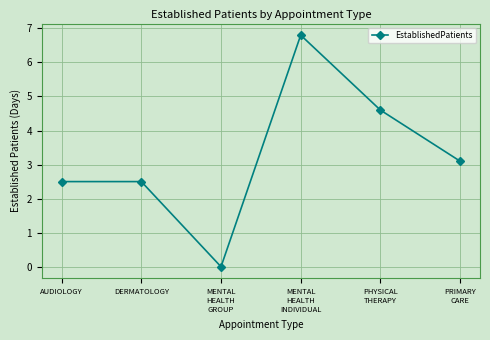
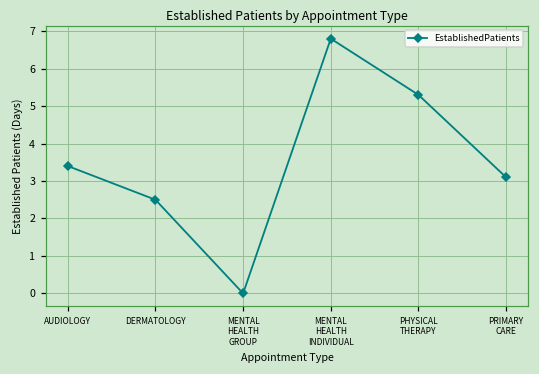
AUDIOLOGY: 2.5 -> 3.4
PHYSICAL THERAPY: 4.6 -> 5.3
